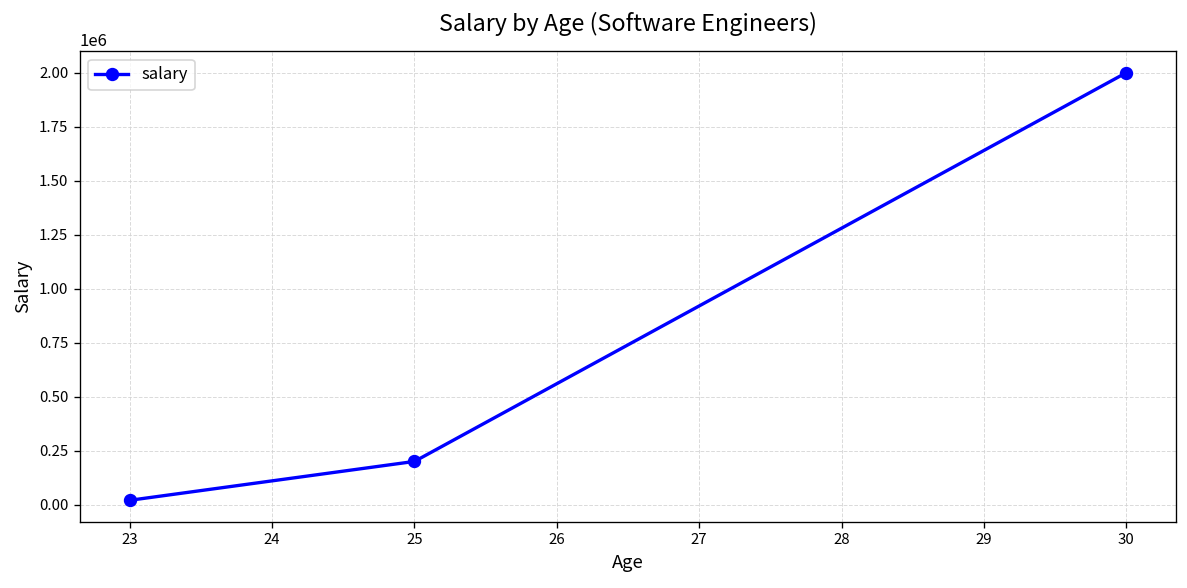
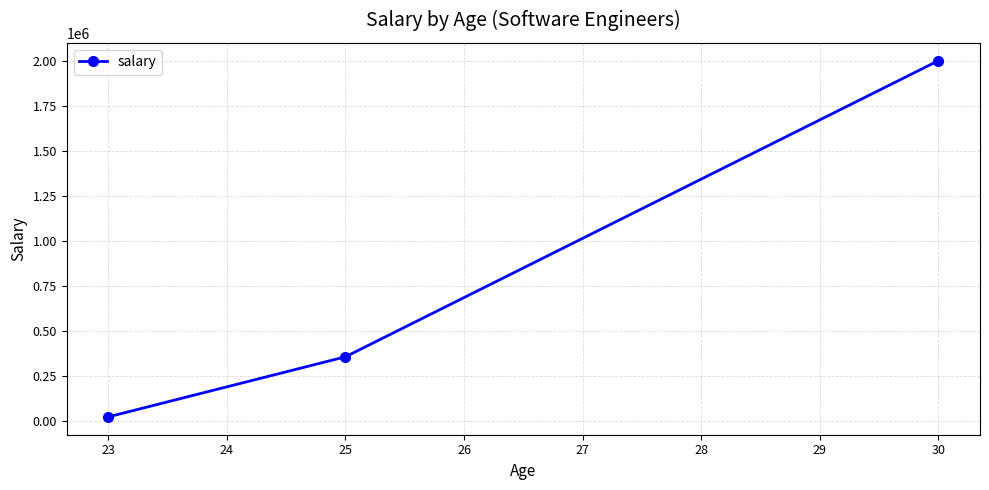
25: 200000 -> 350000
